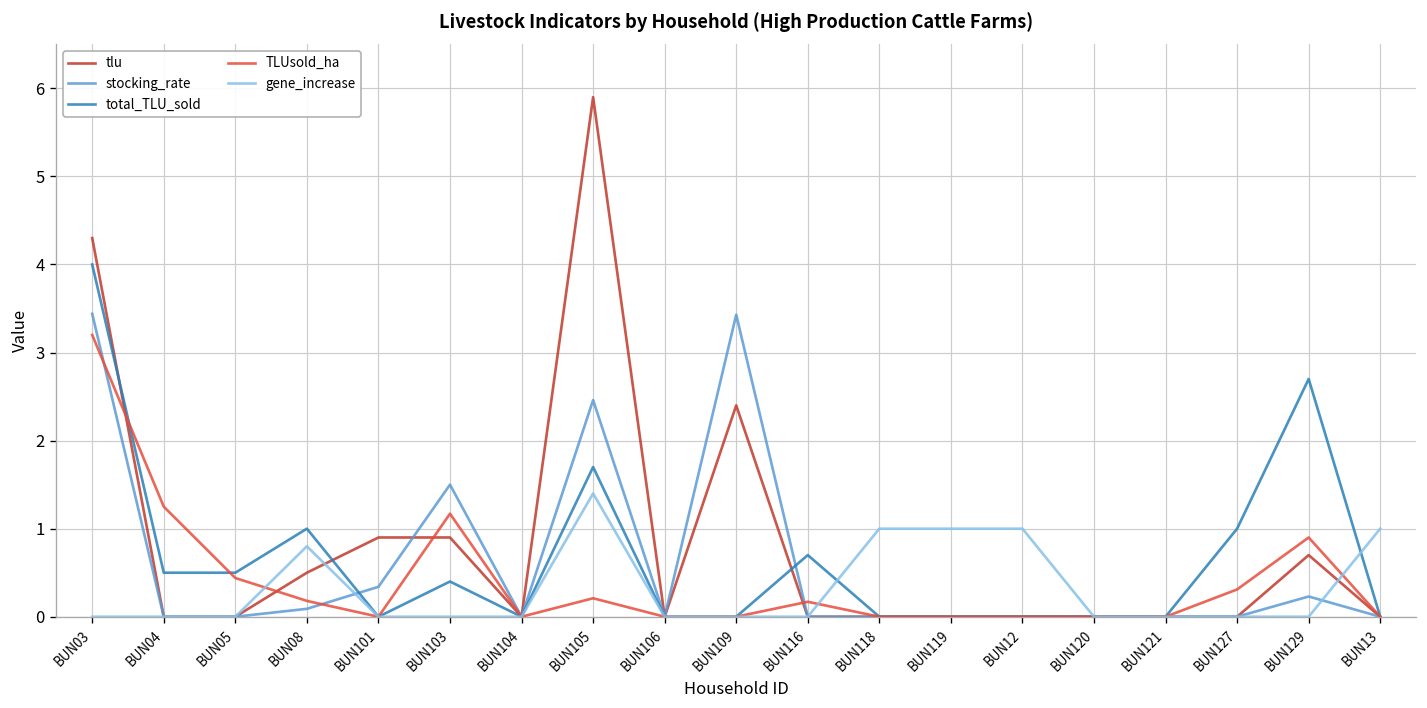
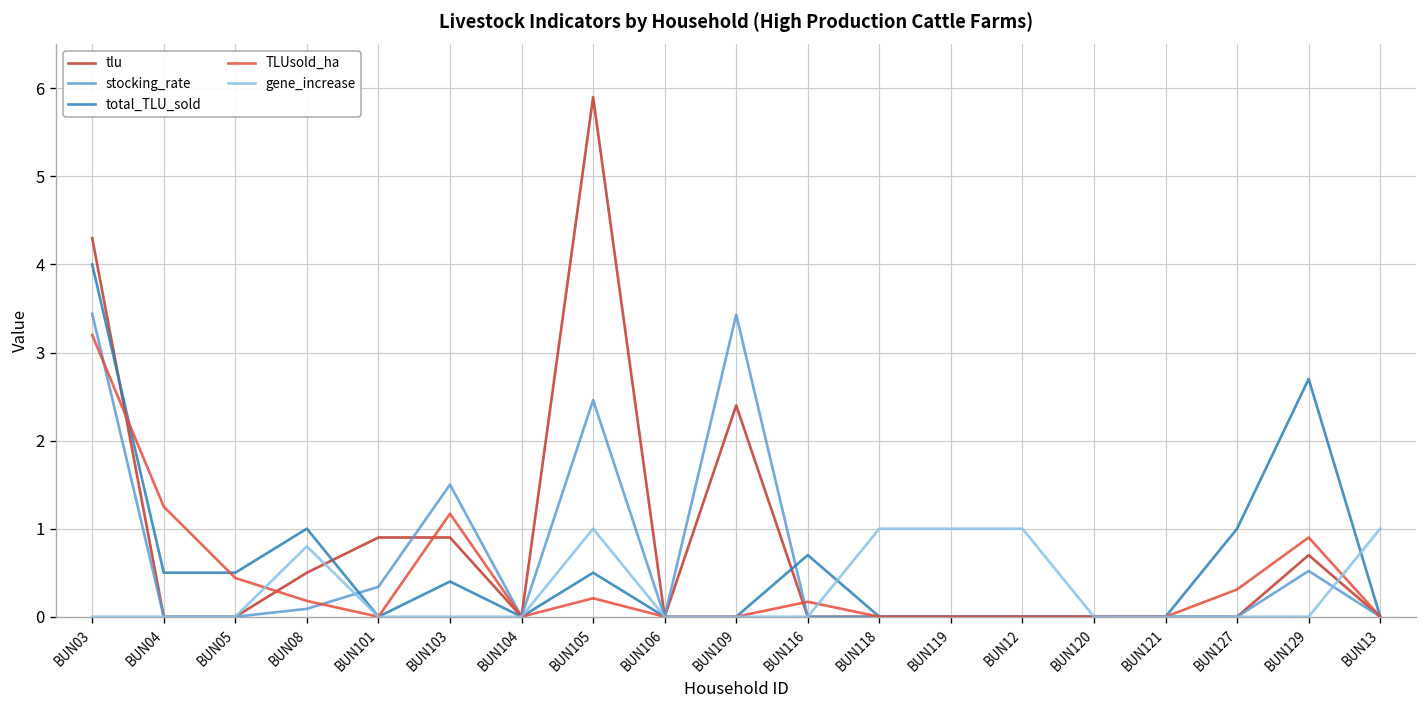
total_TLU_sold, BUN105: 1.7 -> 0.5
gene_increase, BUN105: 1.4 -> 1.0
stocking_rate, BUN129: 0.2 -> 0.5
